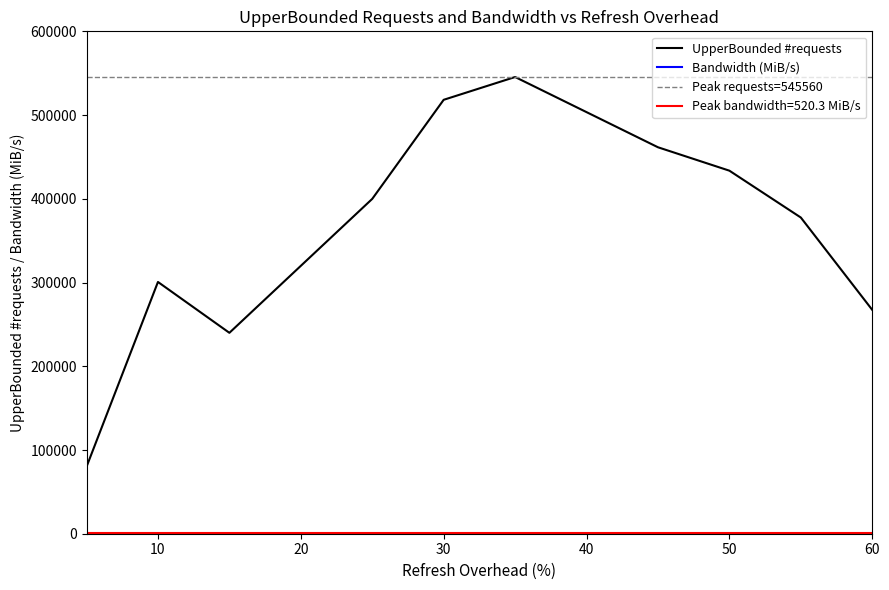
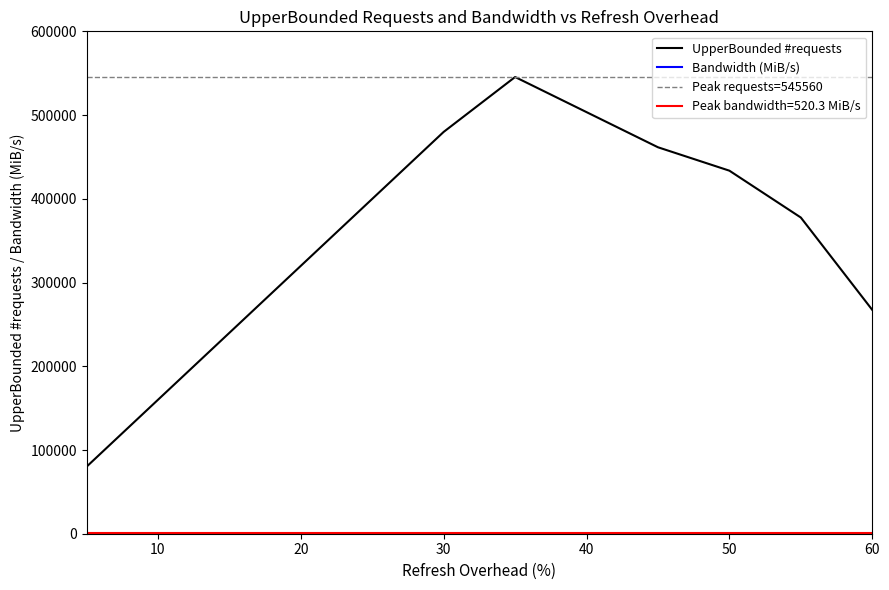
UpperBounded #requests, 10: 300000 -> 160000
UpperBounded #requests, 30: 520000 -> 480000
